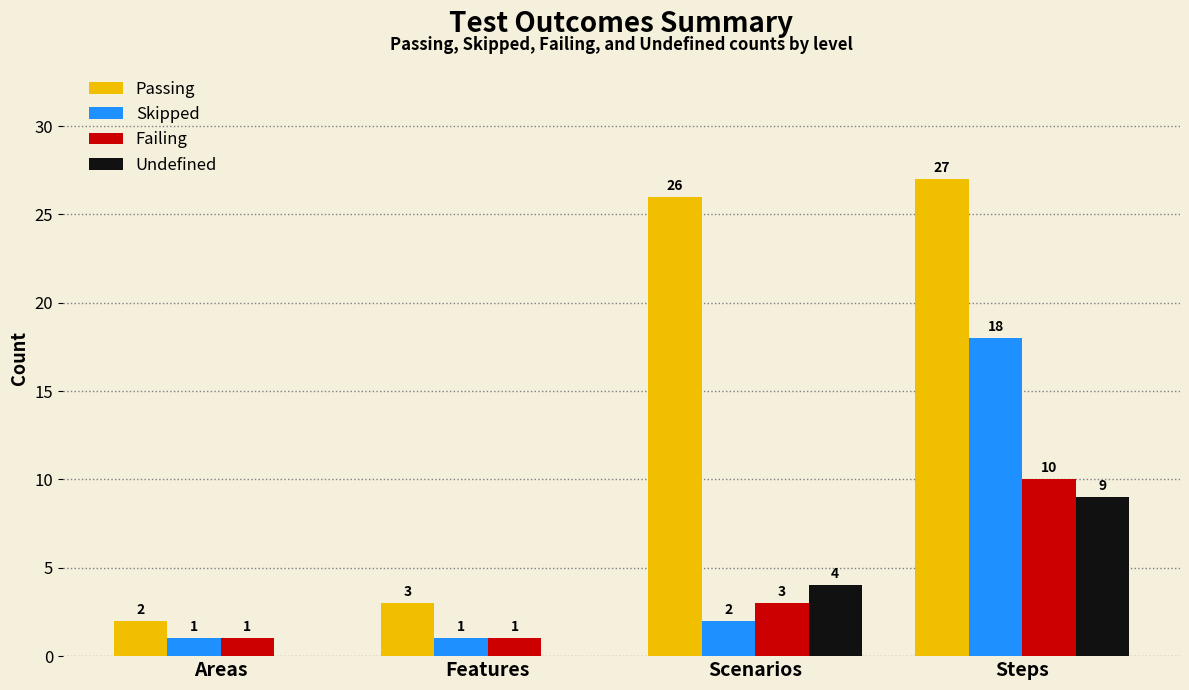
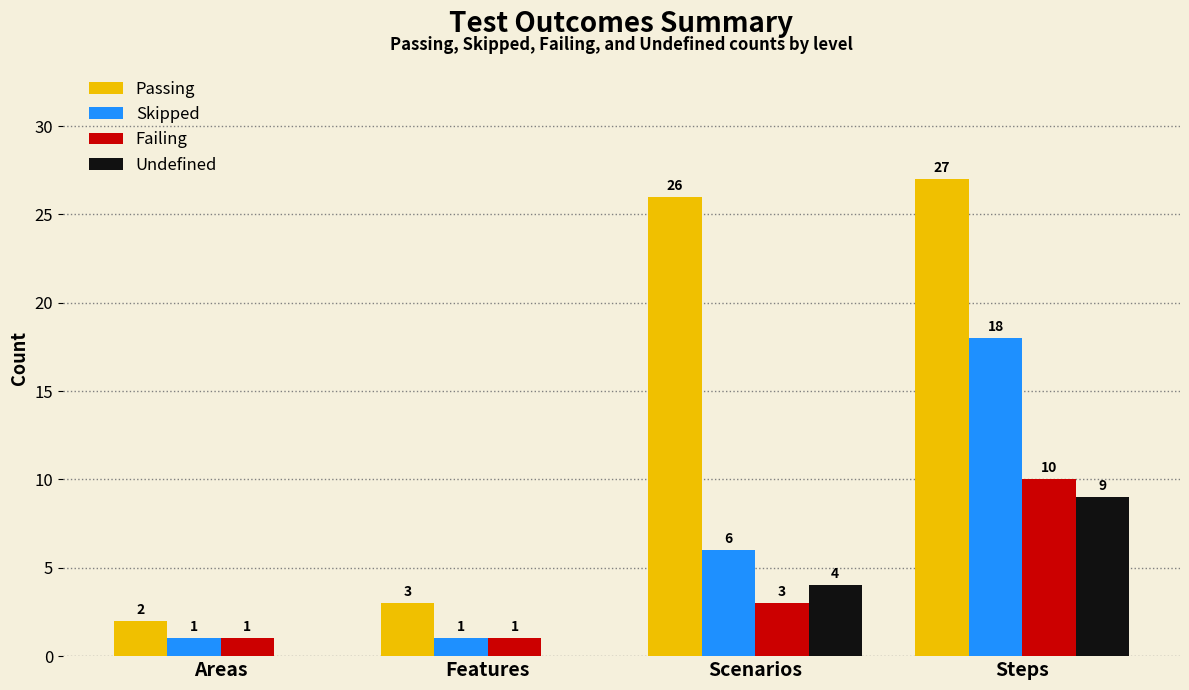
Skipped, Scenarios: 2 -> 6
